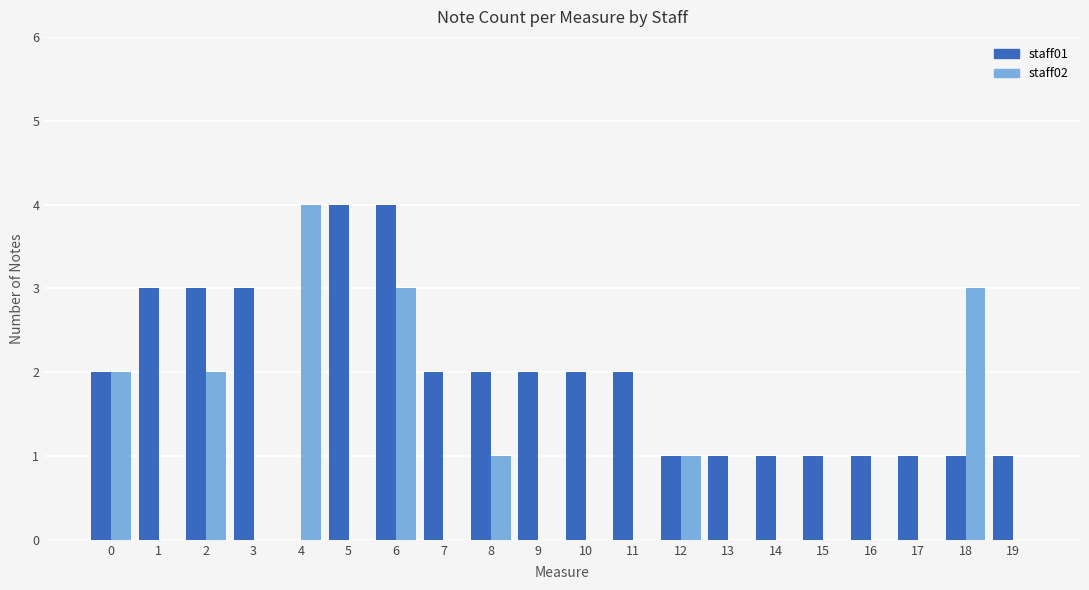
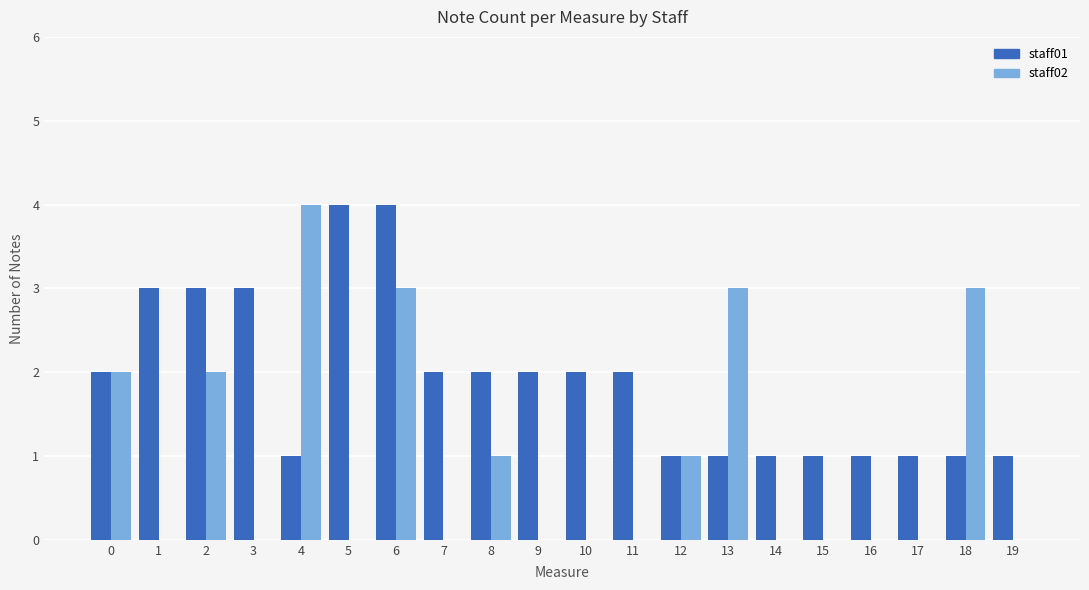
staff01, 4: 0 -> 1
staff02, 13: 0 -> 3
